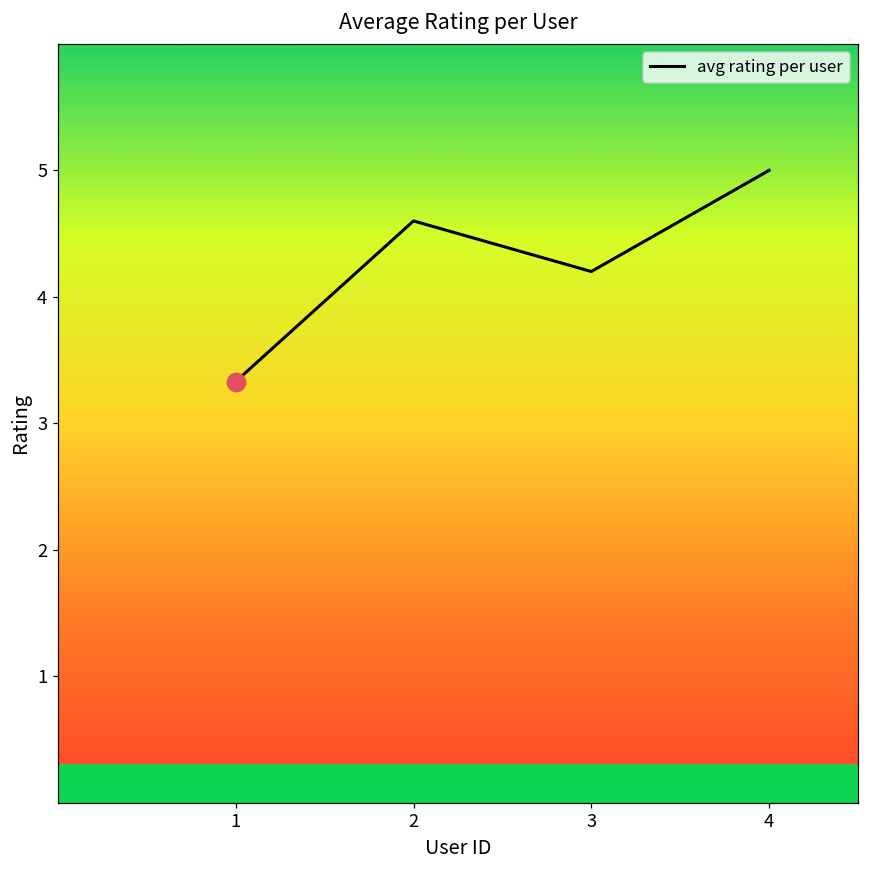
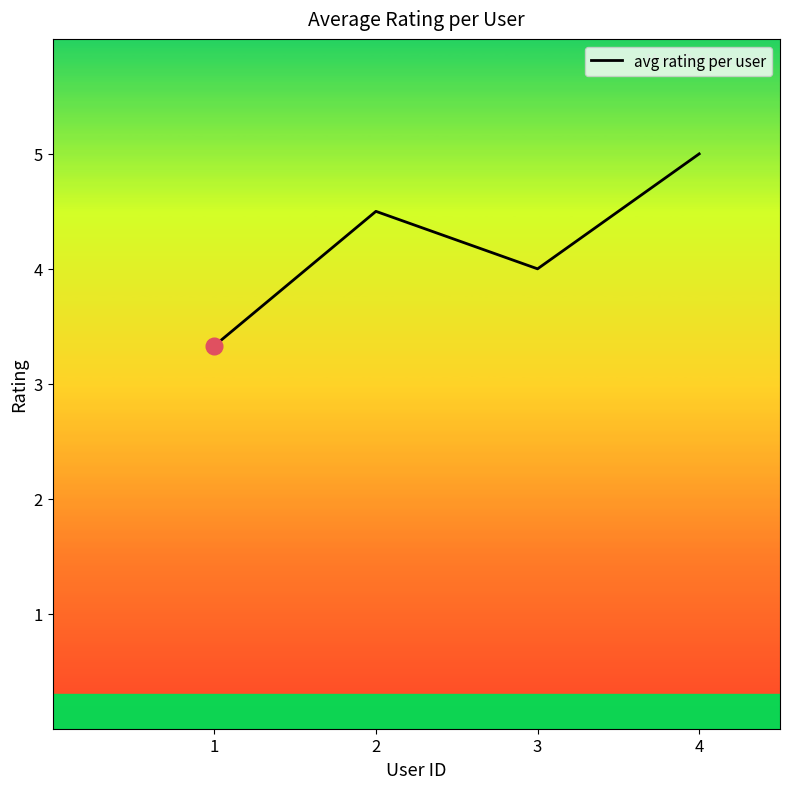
avg rating per user, 2: 4.6 -> 4.5
avg rating per user, 3: 4.2 -> 4.0
